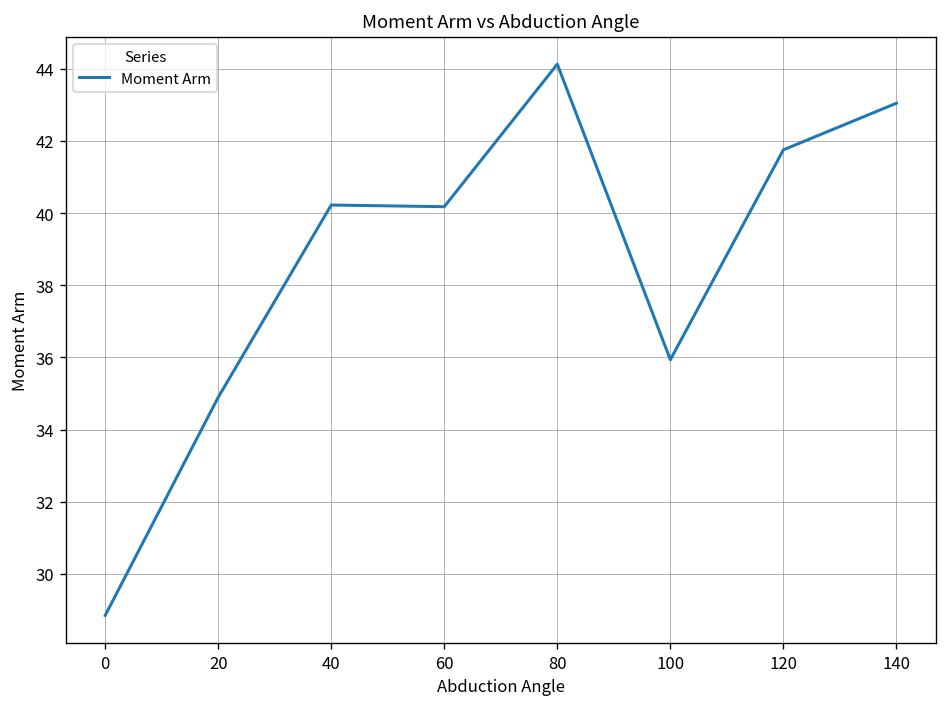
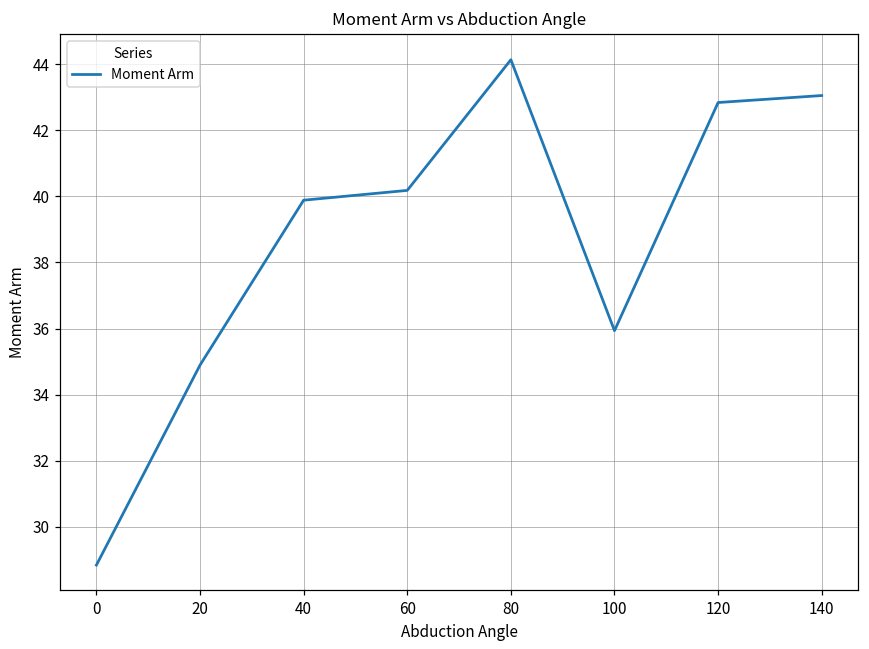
40: 40.2 -> 39.9
120: 41.8 -> 42.8
